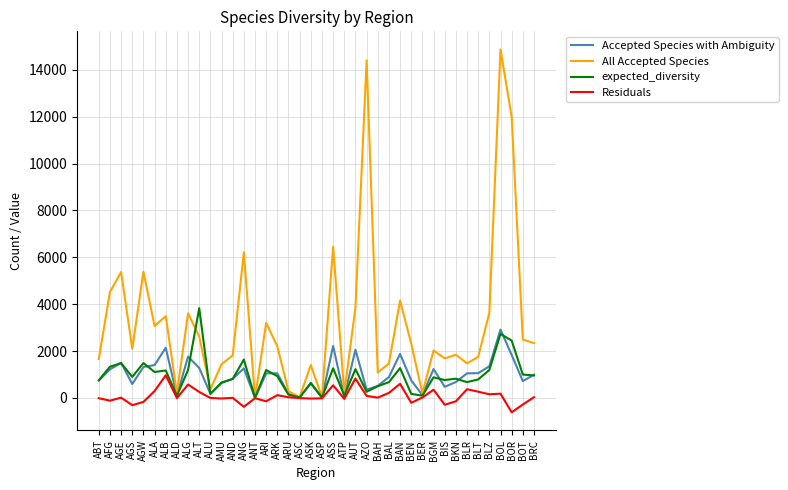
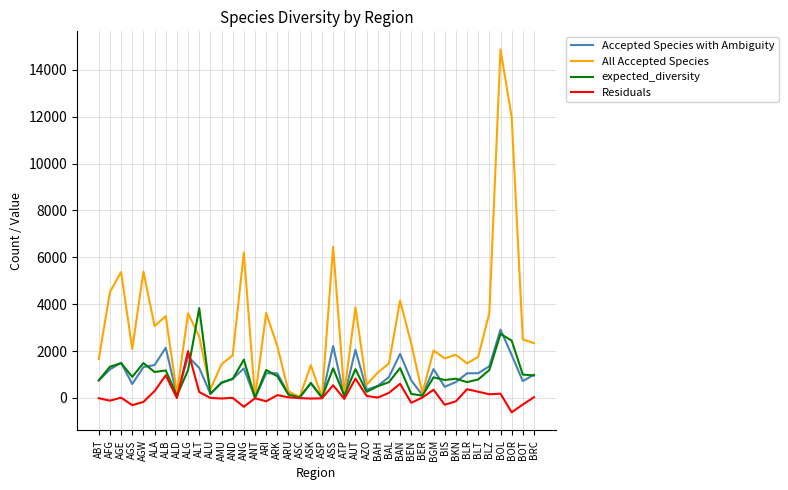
Residuals, ALG: 600 -> 2000
All Accepted Species, ARI: 3200 -> 3600
All Accepted Species, AZO: 14400 -> 600
